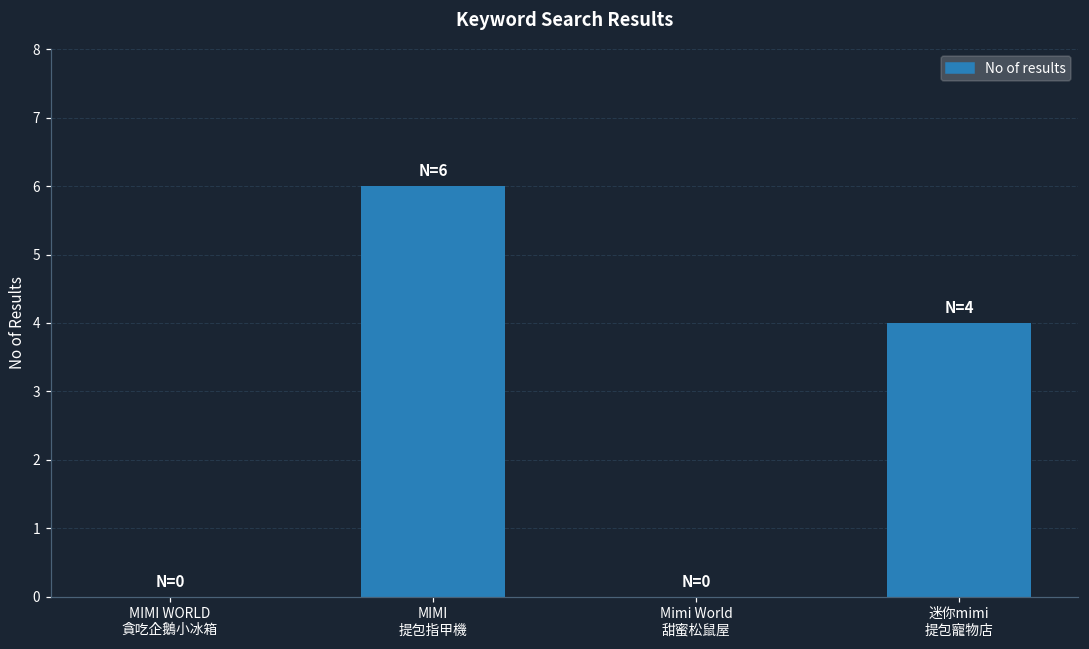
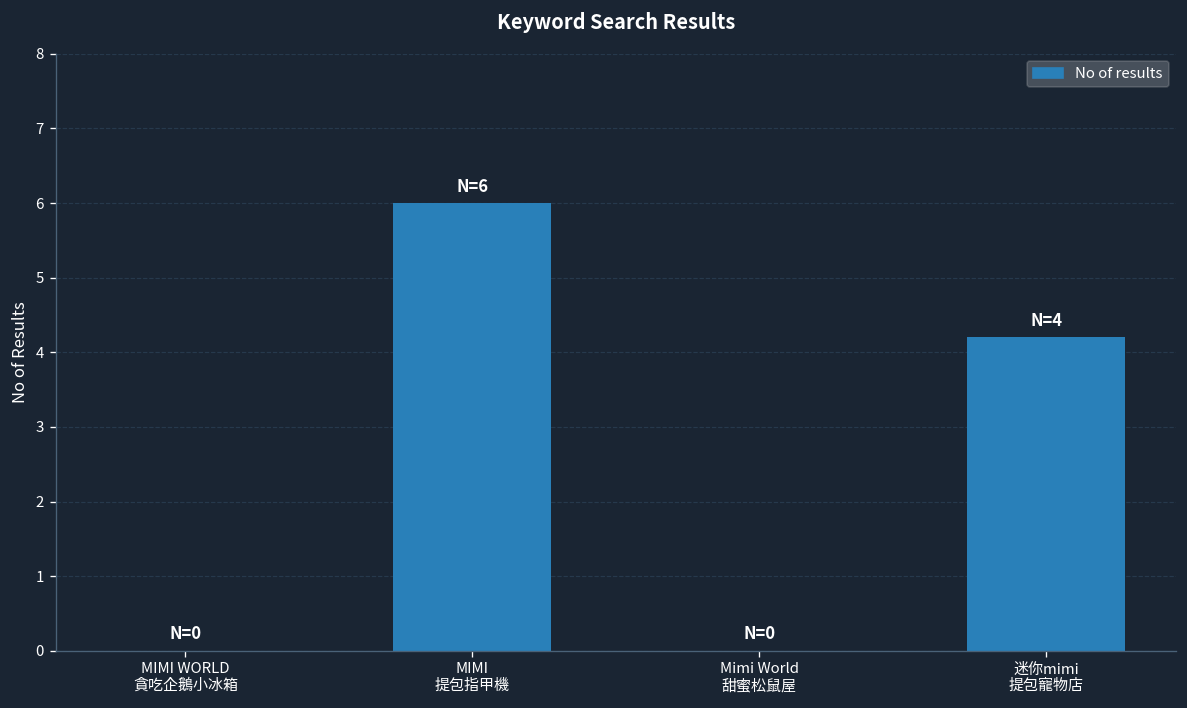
迷你mimi 提包寵物店: 4.0 -> 4.2
